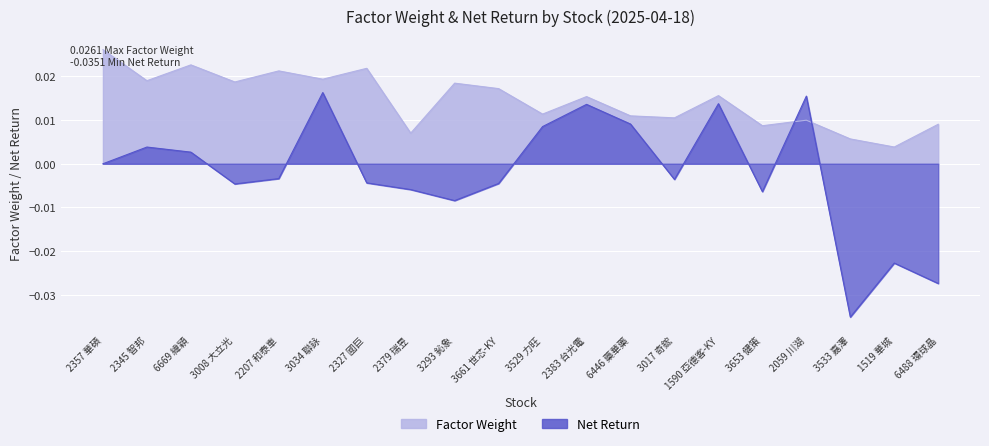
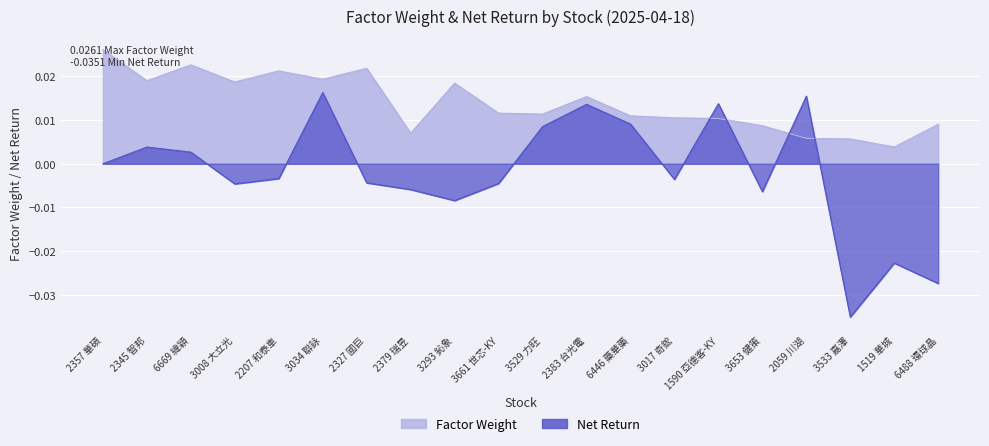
Factor Weight, 3661 世芯-KY: 0.017 -> 0.012
Factor Weight, 1590 亞德客-KY: 0.016 -> 0.010
Factor Weight, 2059 川湖: 0.010 -> 0.006
